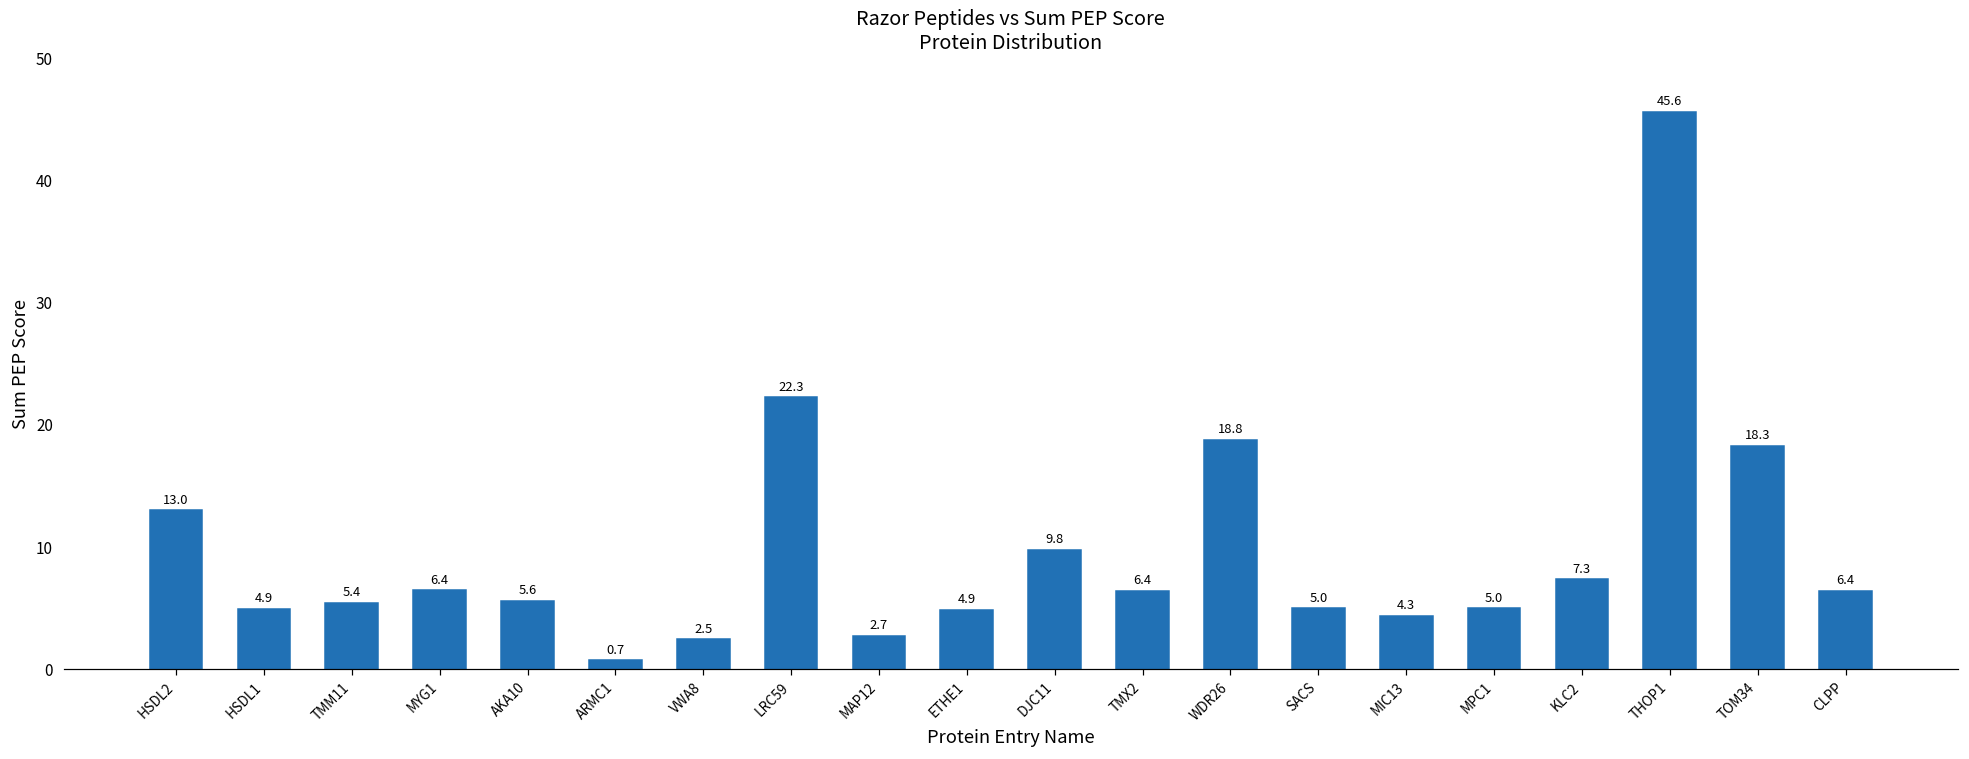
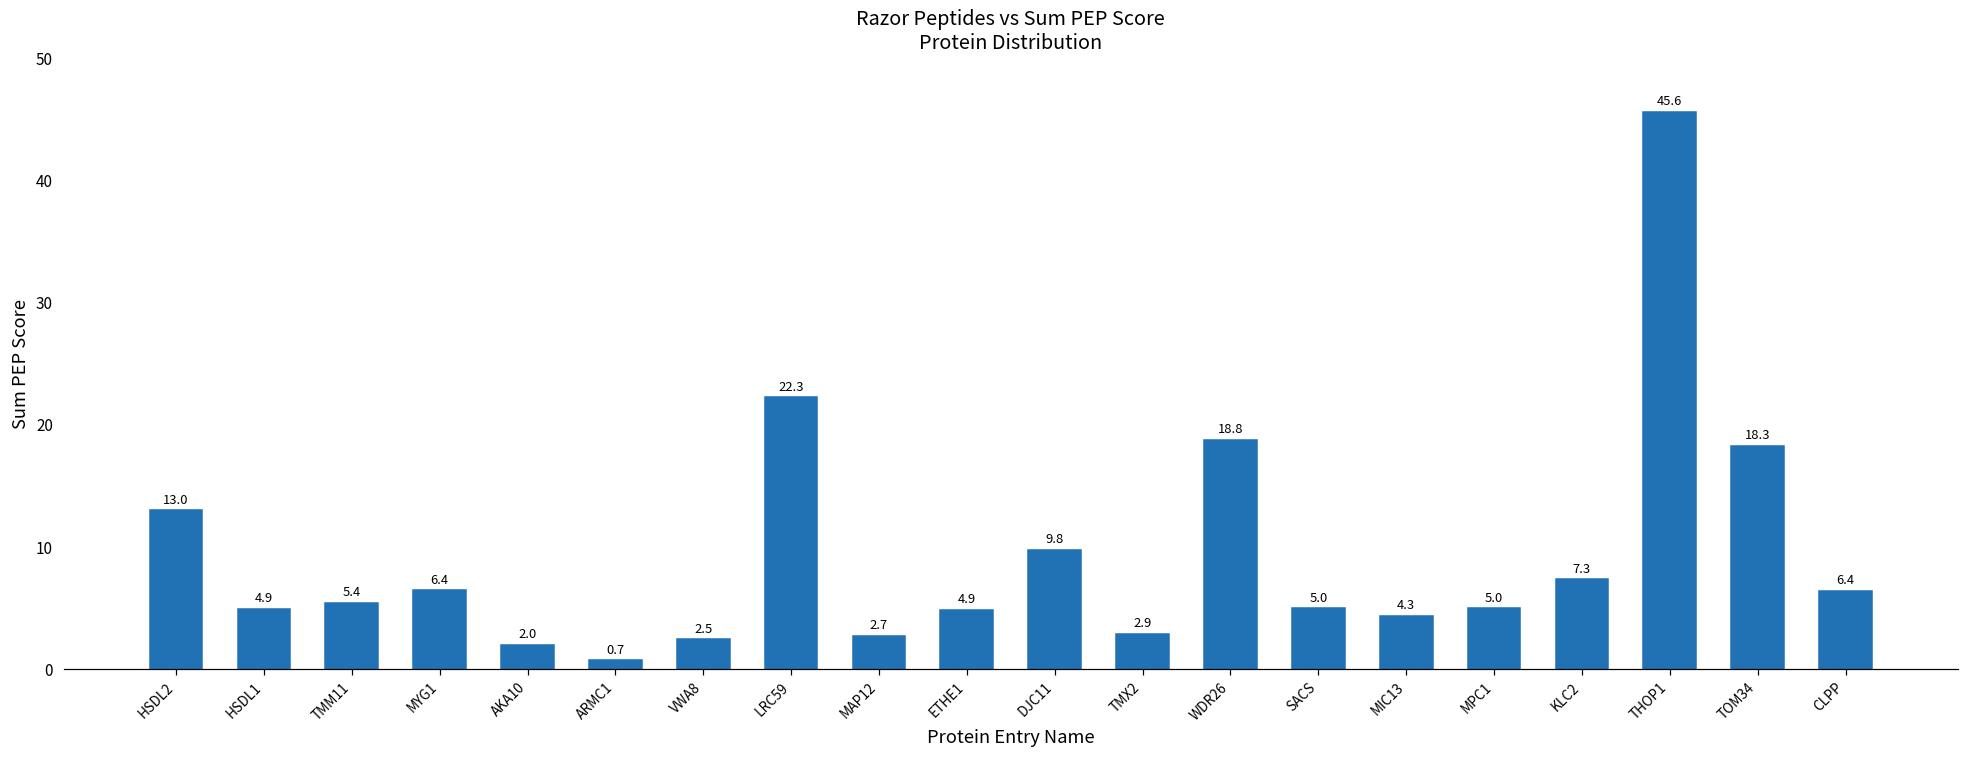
AKA10: 5.6 -> 2.0
TMX2: 6.4 -> 2.9
